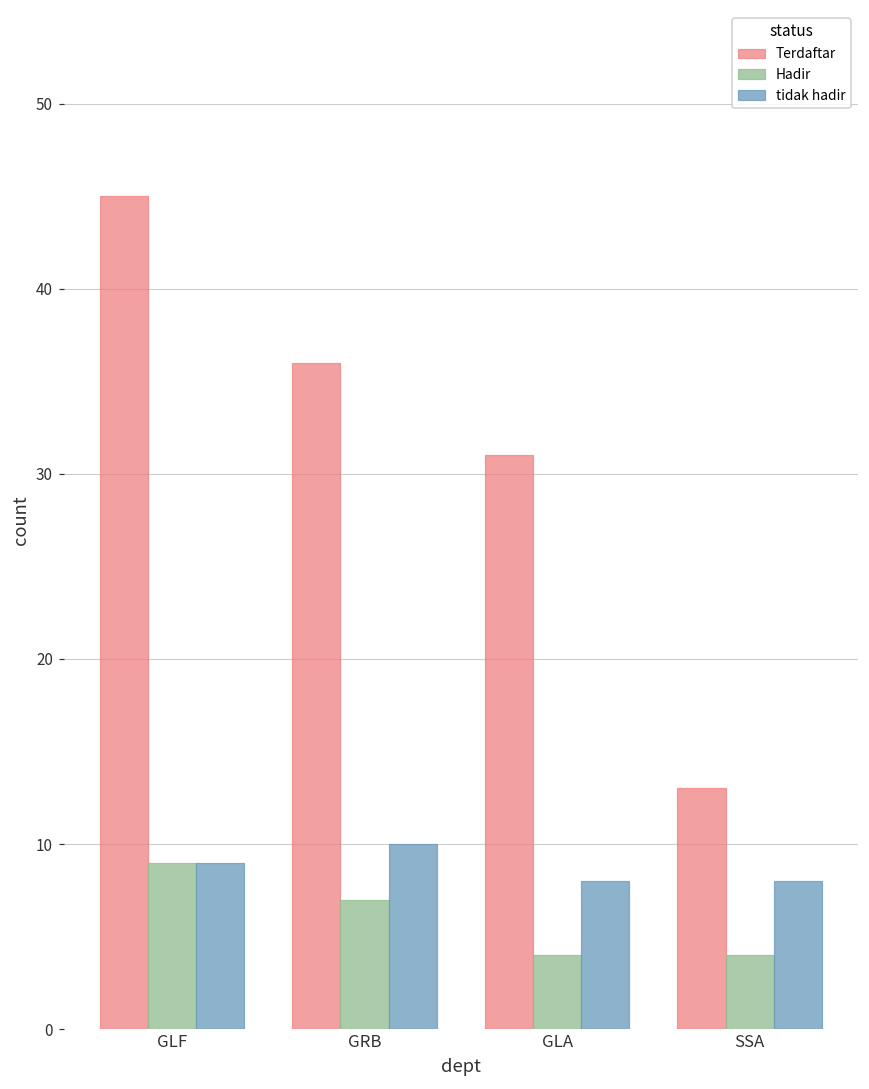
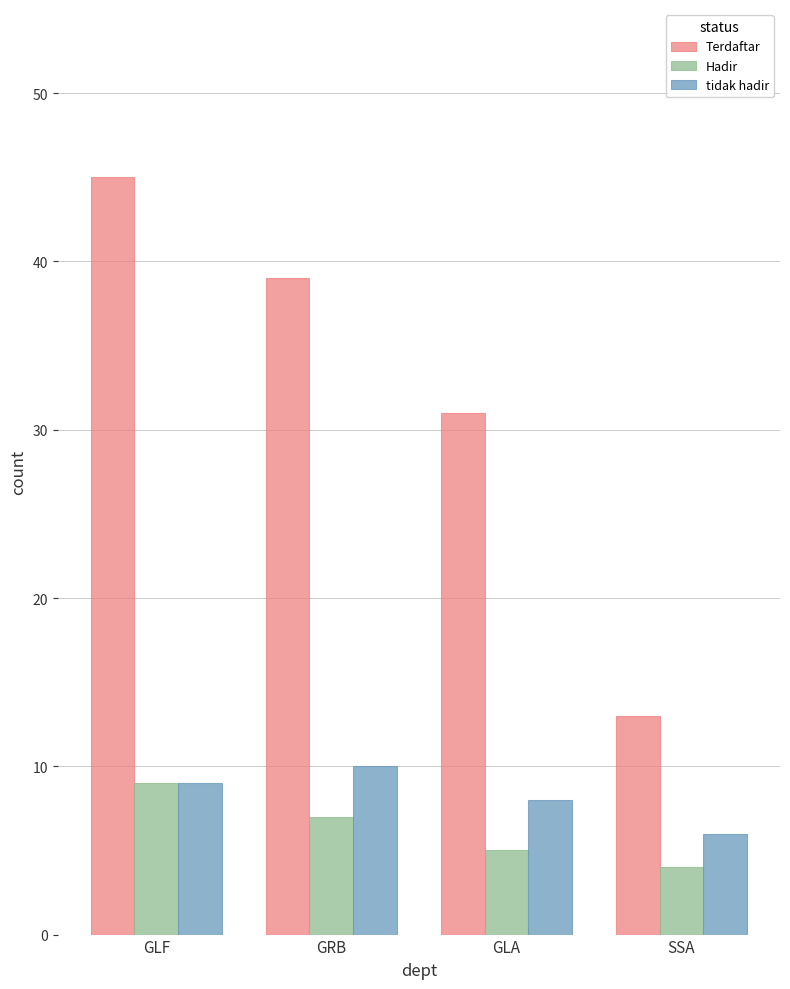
Terdaftar, GRB: 36 -> 39
Hadir, GLA: 4 -> 5
tidak hadir, SSA: 8 -> 6
